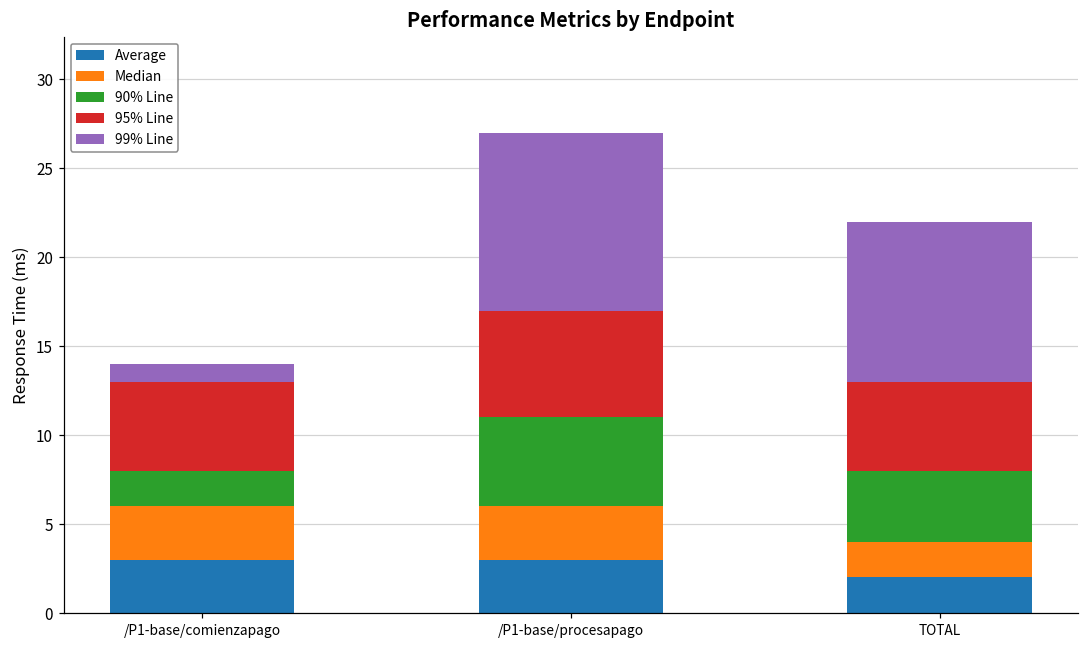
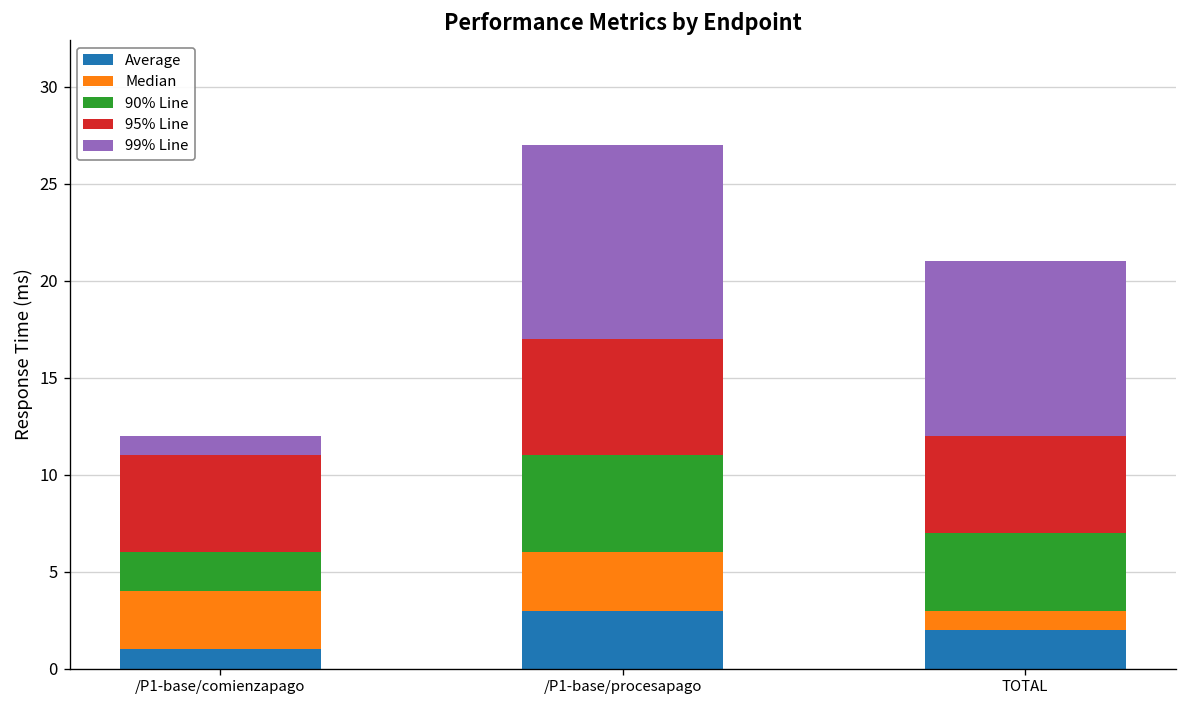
Average, /P1-base/comienzapago: 3 -> 1
Median, TOTAL: 2 -> 1
